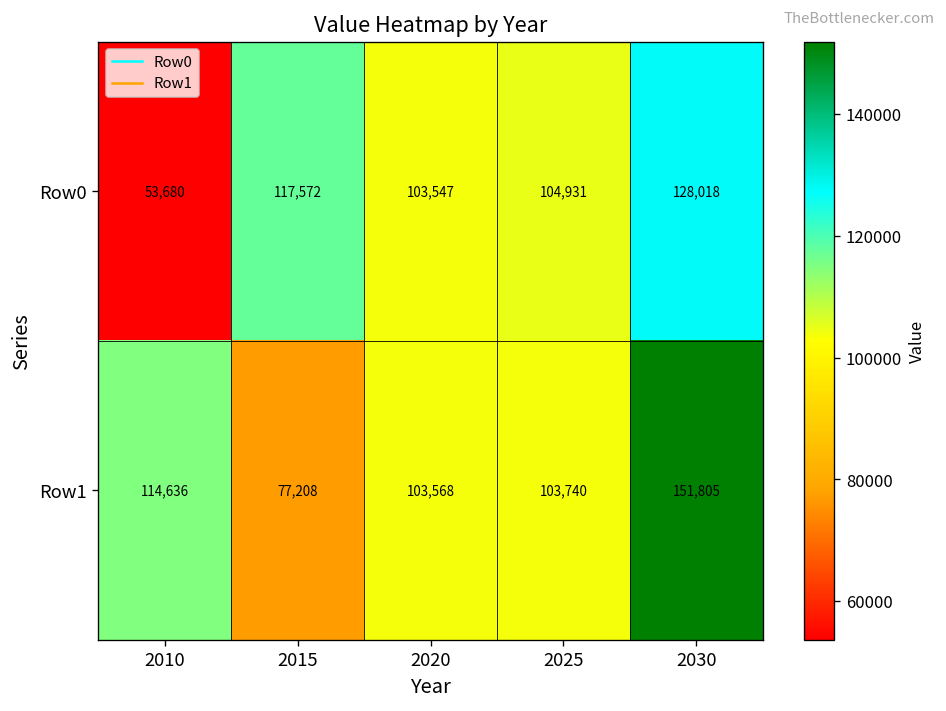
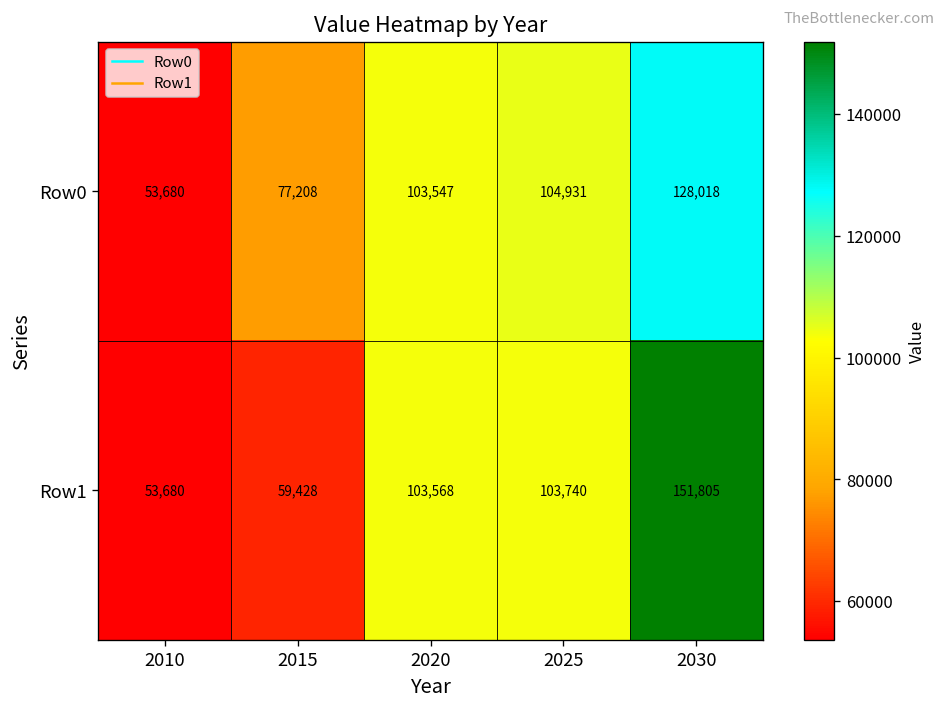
Row0, 2015: 117,572 -> 77,208
Row1, 2010: 114,636 -> 53,680
Row1, 2015: 77,208 -> 59,428
